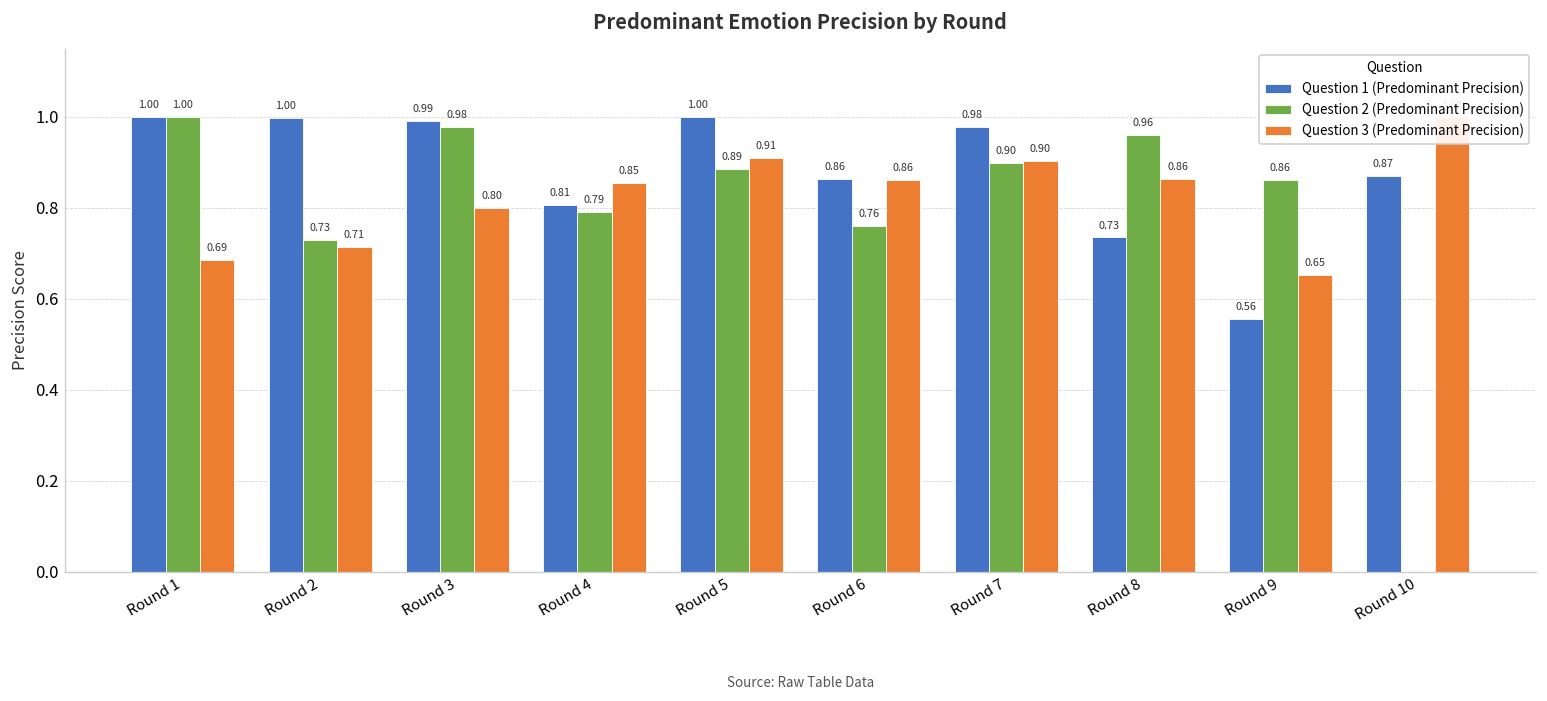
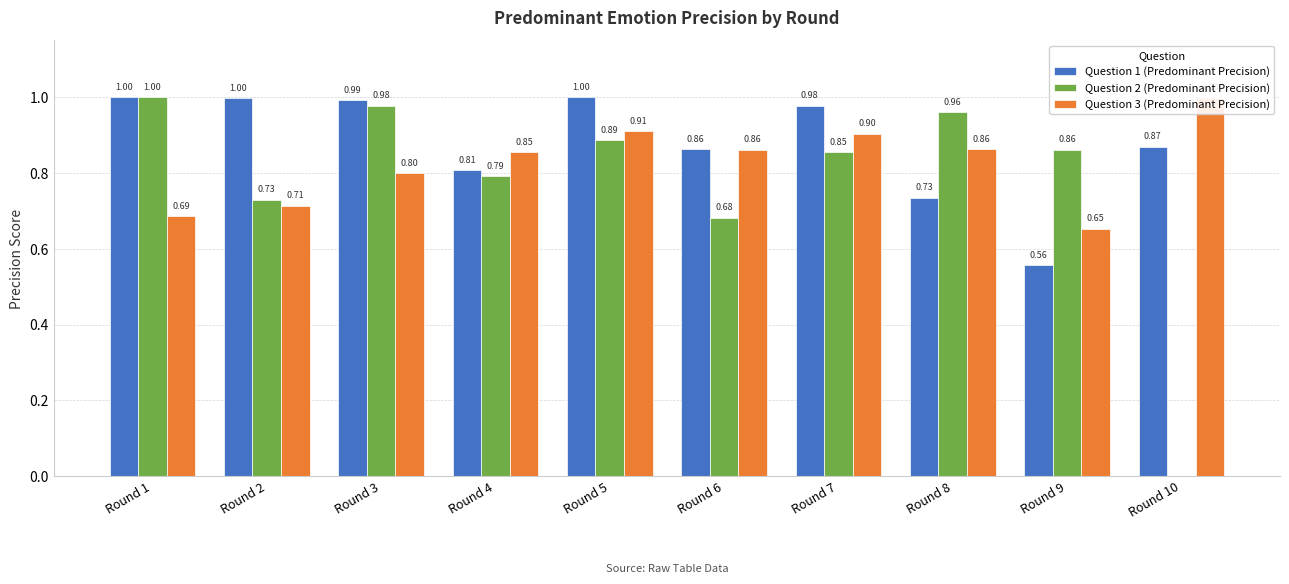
Question 2 (Predominant Precision), Round 6: 0.76 -> 0.68
Question 2 (Predominant Precision), Round 7: 0.90 -> 0.85
